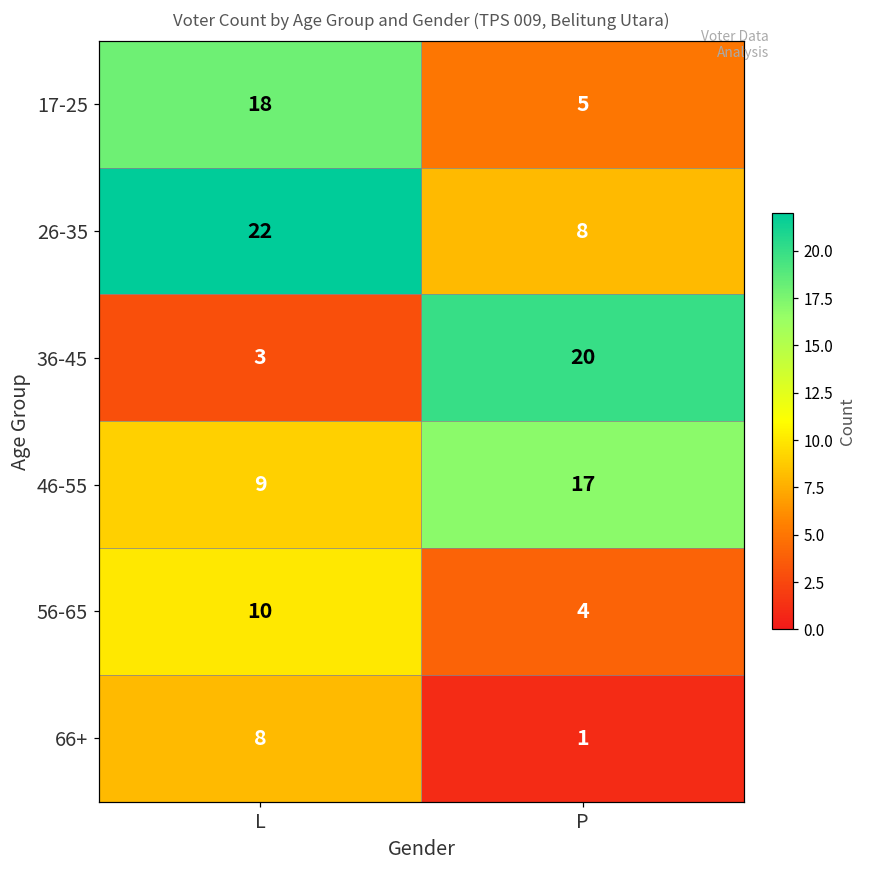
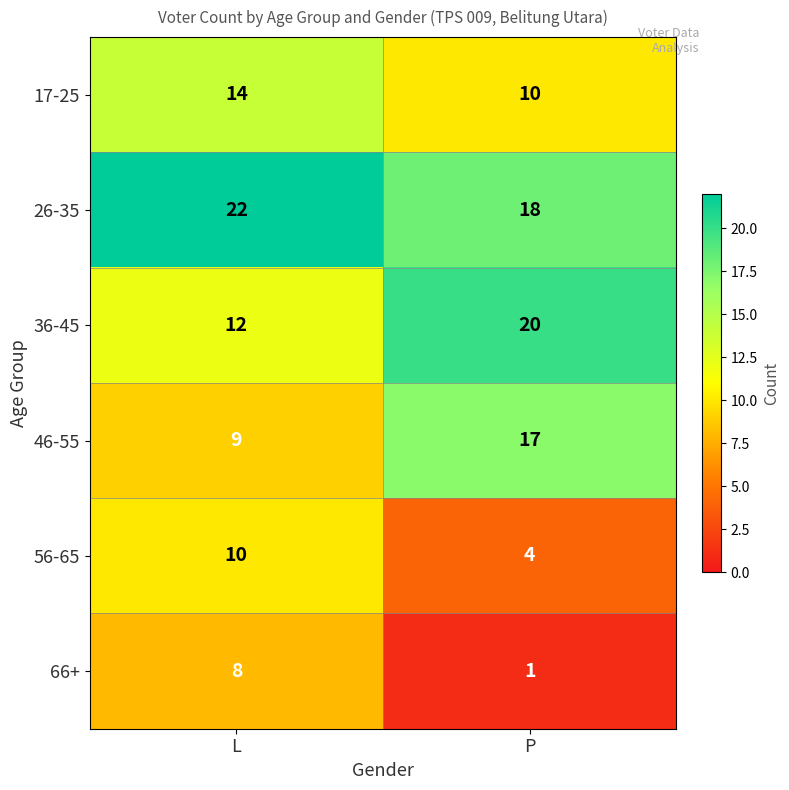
17-25, L: 18 -> 14
17-25, P: 5 -> 10
26-35, P: 8 -> 18
36-45, L: 3 -> 12
